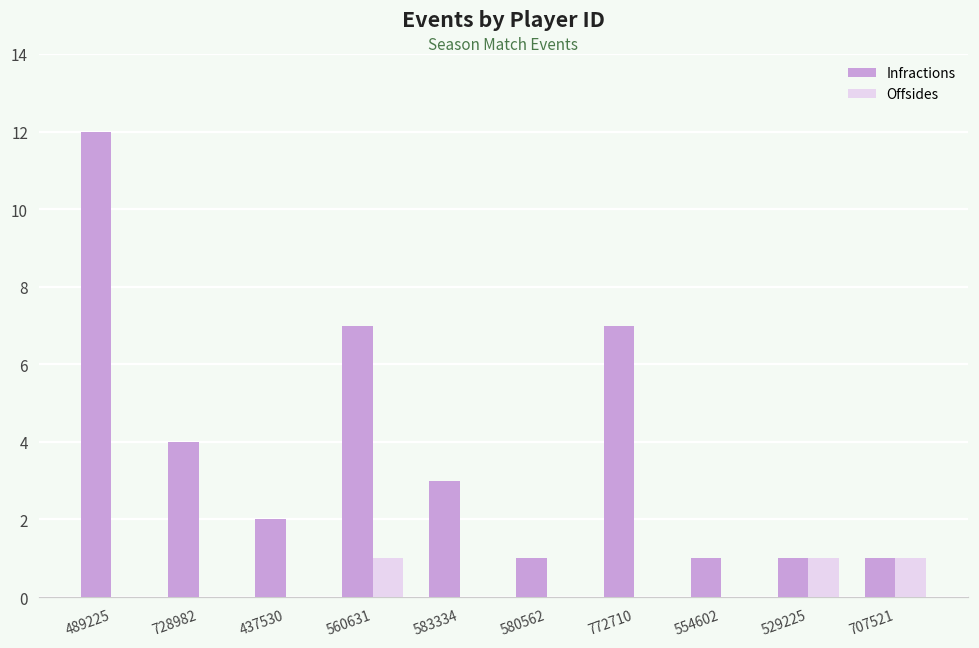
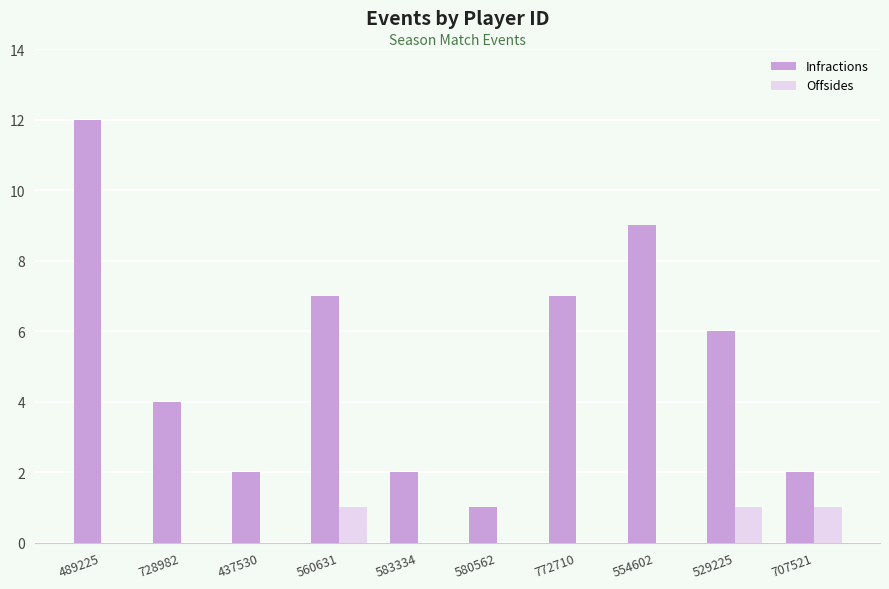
Infractions, 583334: 3 -> 2
Infractions, 554602: 1 -> 9
Infractions, 529225: 1 -> 6
Infractions, 707521: 1 -> 2
